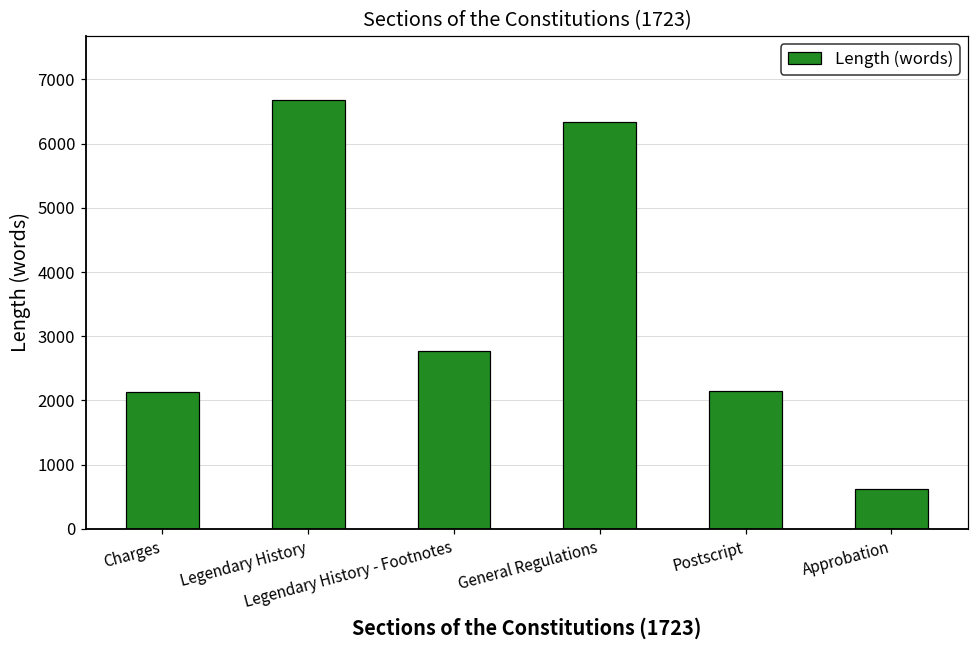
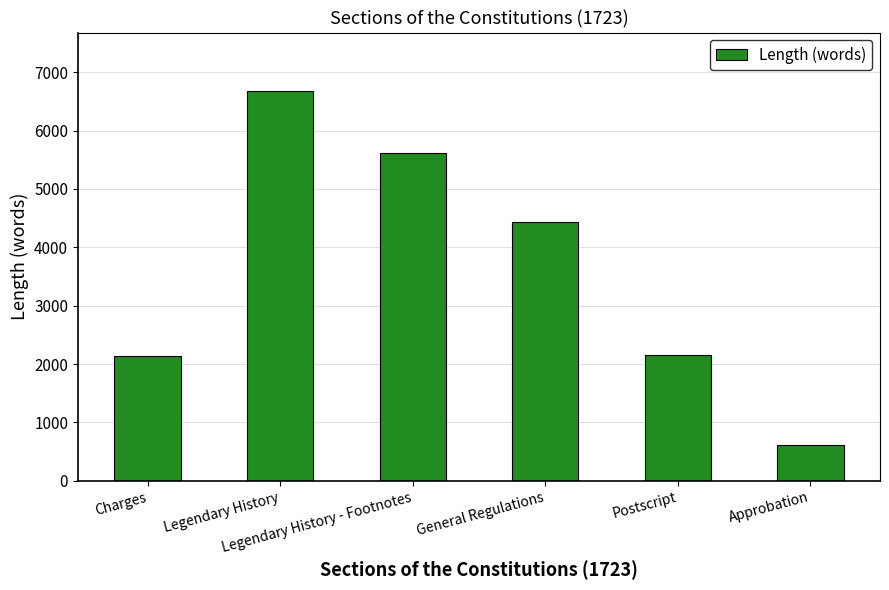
Legendary History - Footnotes: 2800 -> 5600
General Regulations: 6300 -> 4400
